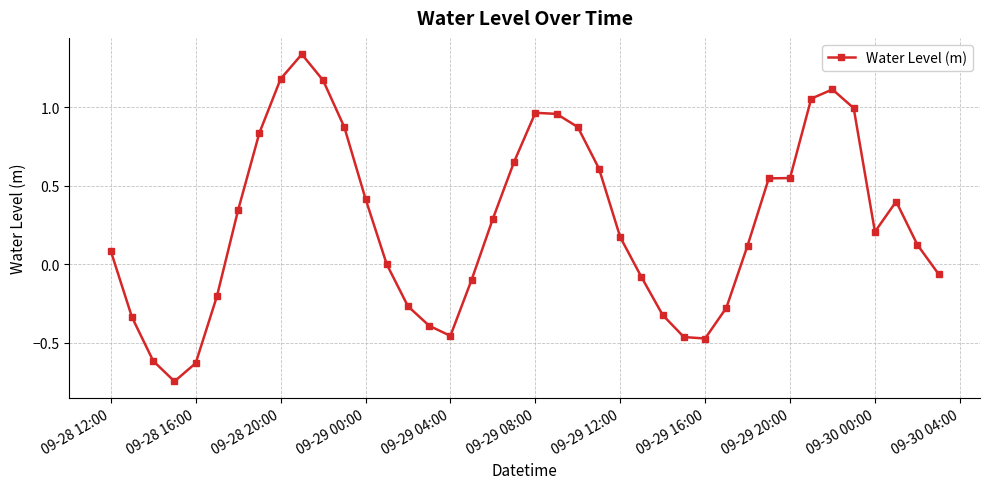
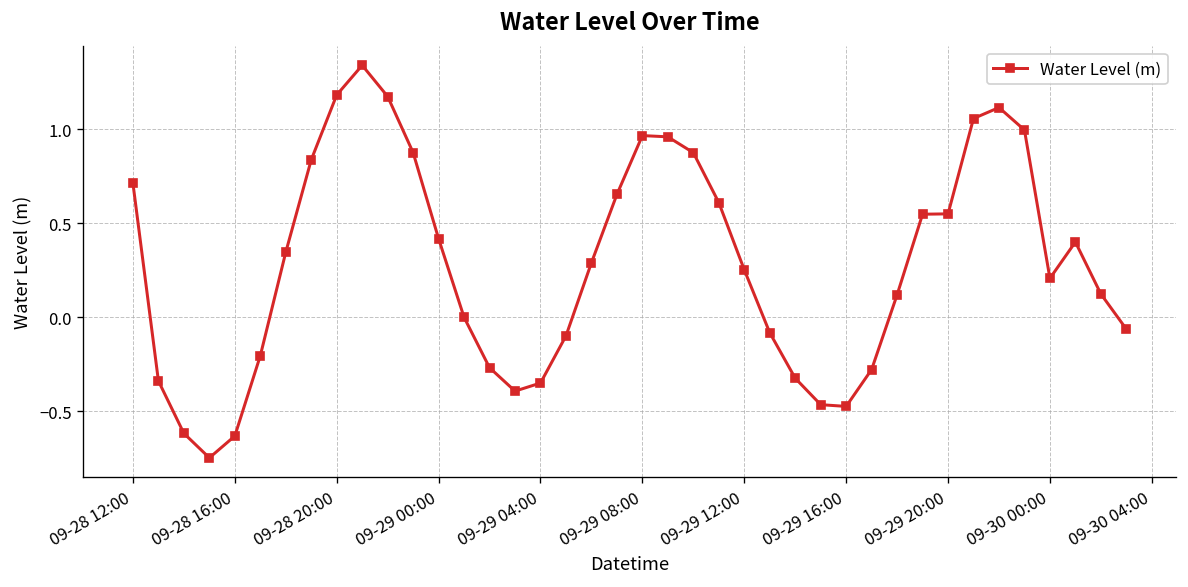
09-28 12:00: 0.08 -> 0.71
09-29 04:00: -0.46 -> -0.35
09-29 12:00: 0.17 -> 0.25
